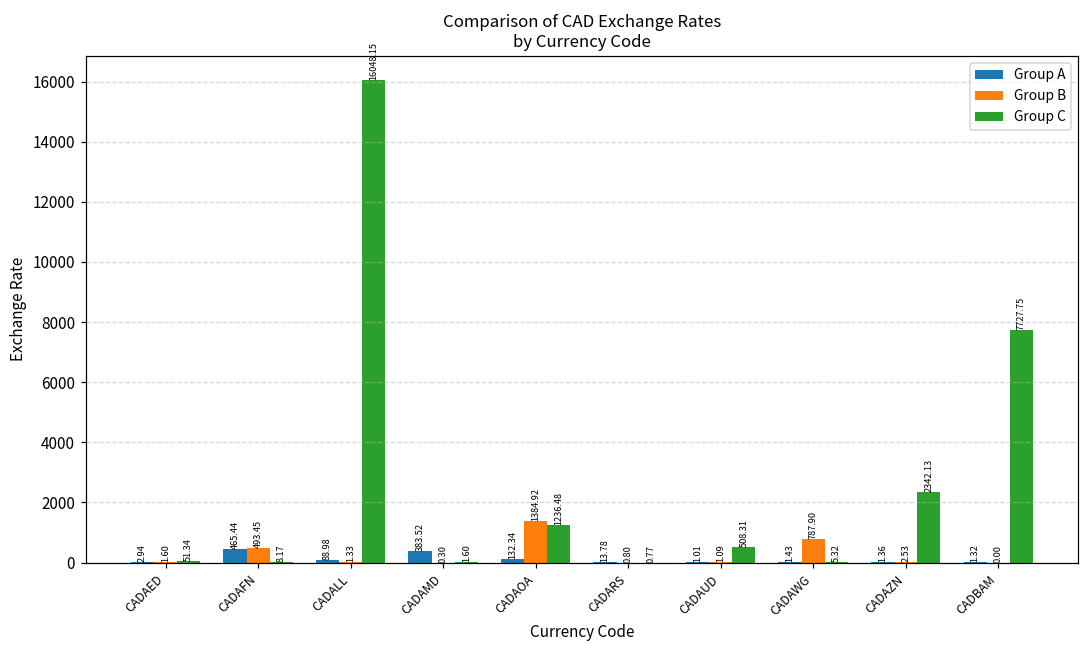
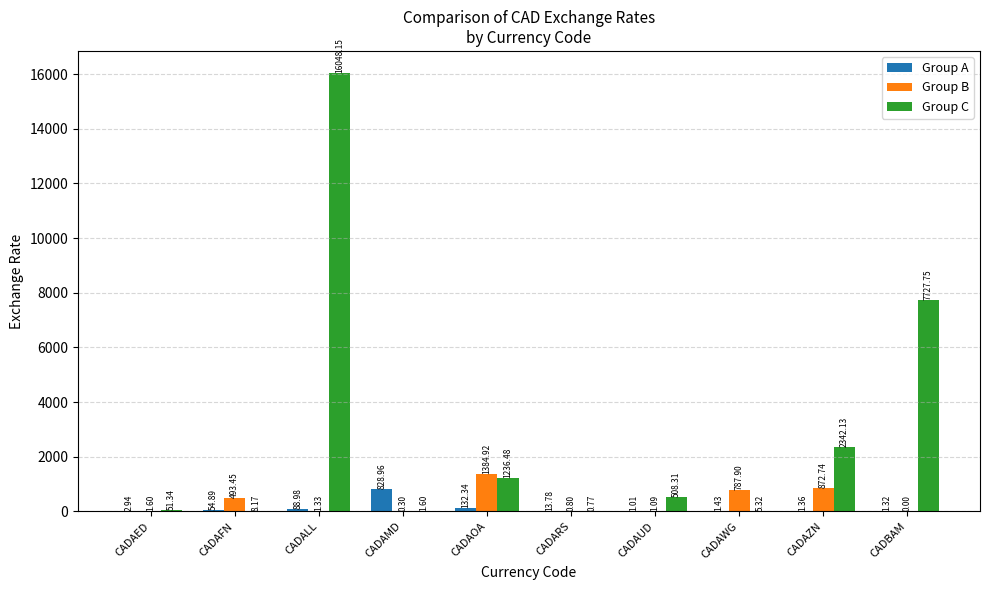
Group A, CADAFN: 465.44 -> 54.89
Group A, CADAMD: 383.52 -> 828.96
Group B, CADAZN: 2.53 -> 872.74
